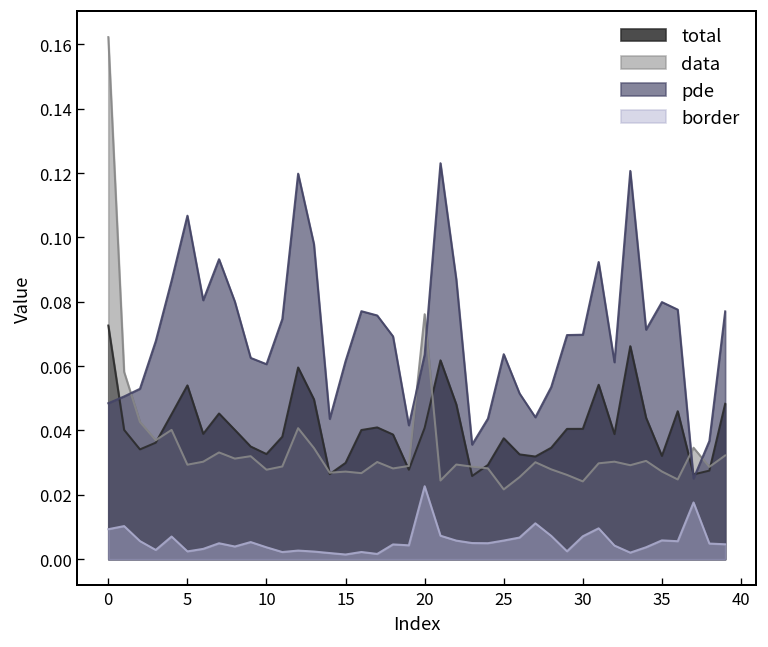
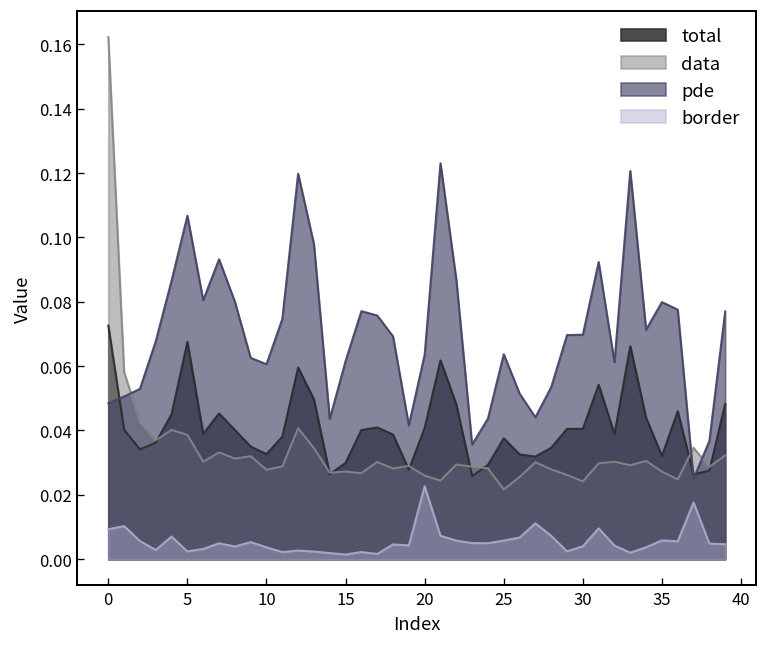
total, 5: 0.054 -> 0.068
data, 5: 0.029 -> 0.039
data, 20: 0.076 -> 0.026
border, 30: 0.007 -> 0.004
